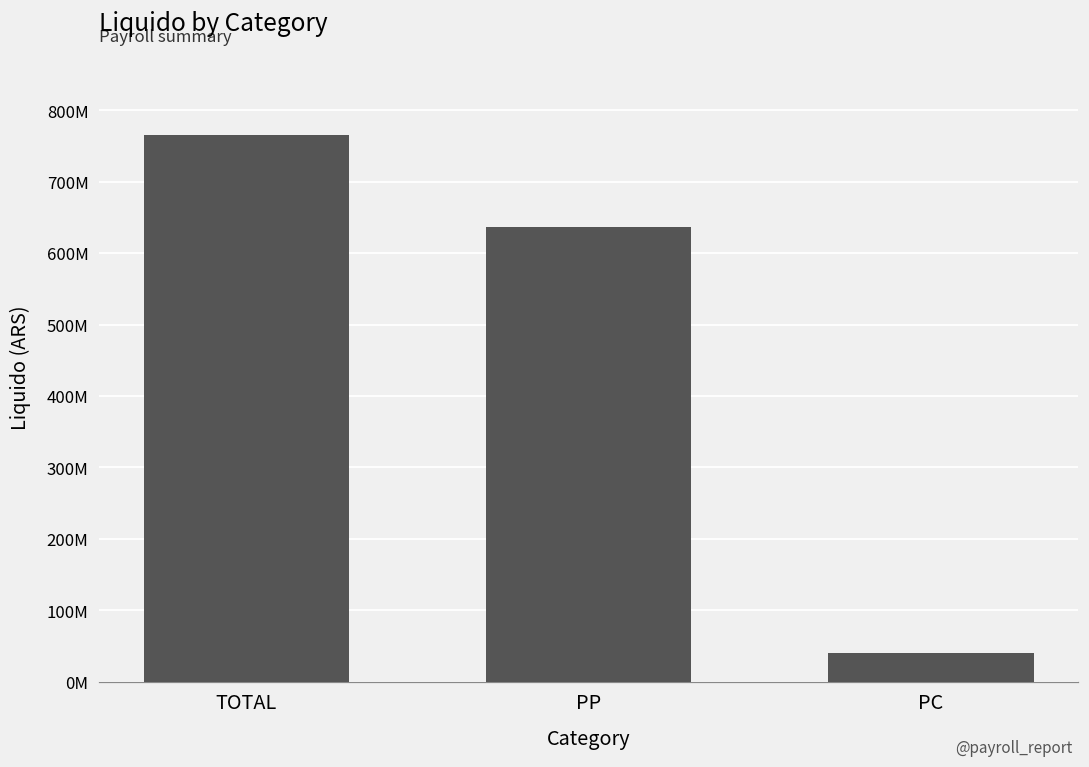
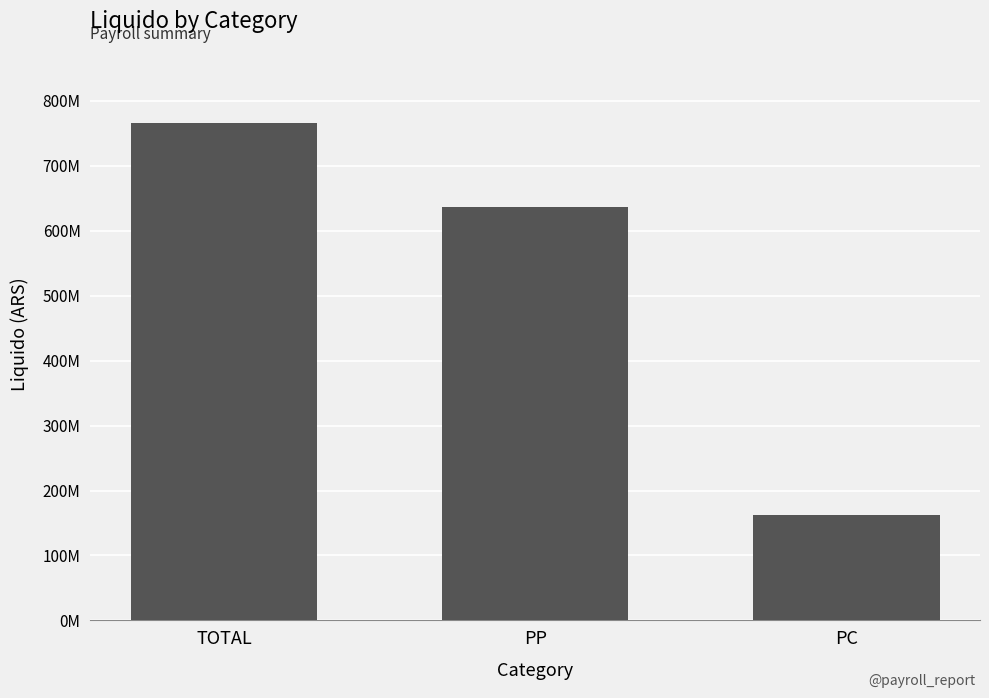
PC: 40000000 -> 160000000
